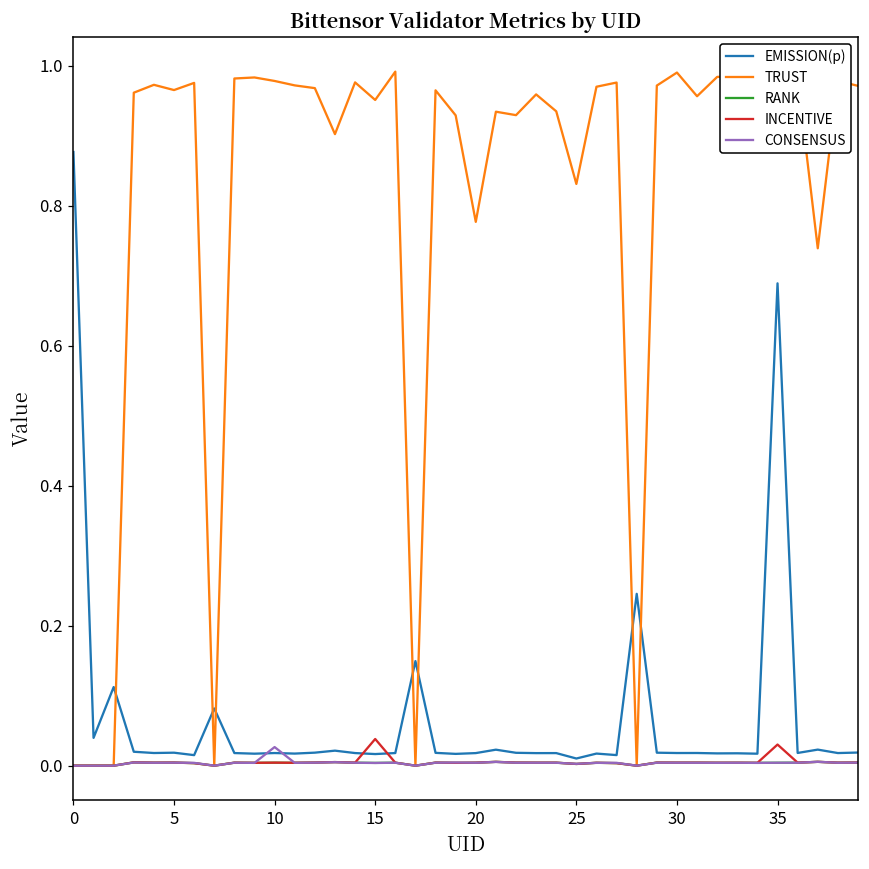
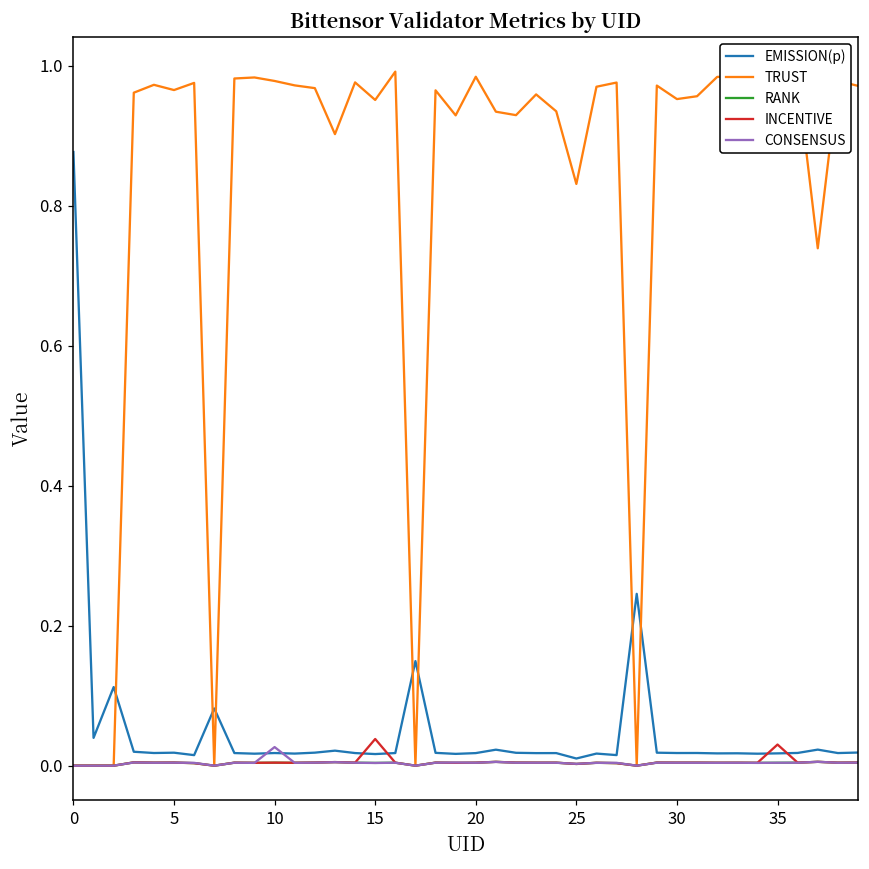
TRUST, 20: 0.78 -> 0.98
TRUST, 30: 0.99 -> 0.95
EMISSION(p), 35: 0.69 -> 0.02
